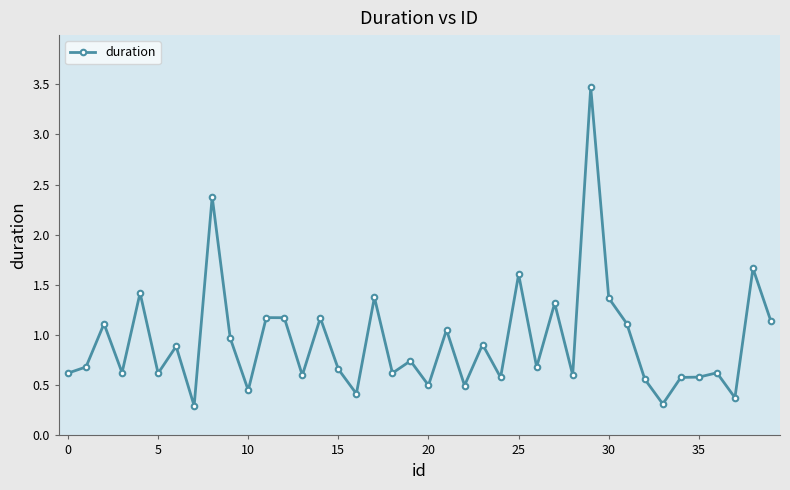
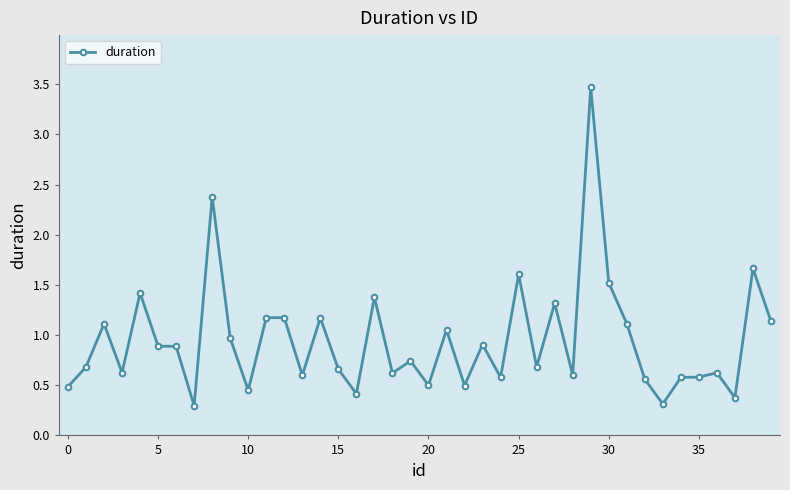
0: 0.62 -> 0.49
5: 0.62 -> 0.89
30: 1.37 -> 1.52
